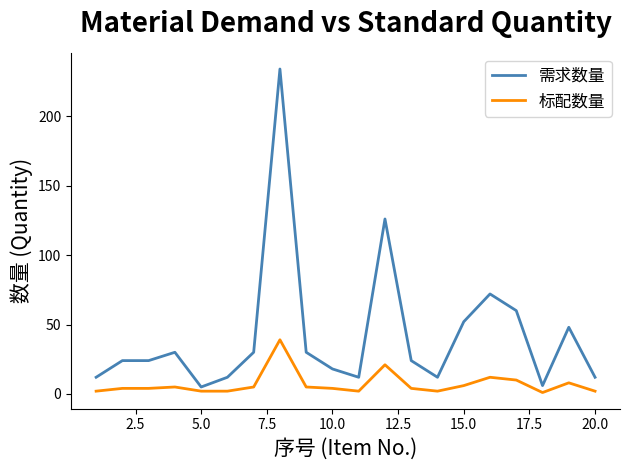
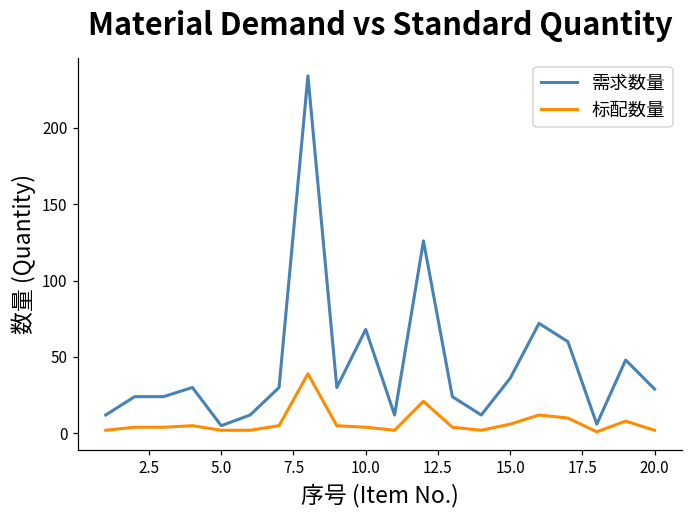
需求数量, 10.0: 18 -> 68
需求数量, 15.0: 52 -> 36
需求数量, 20.0: 12 -> 29
